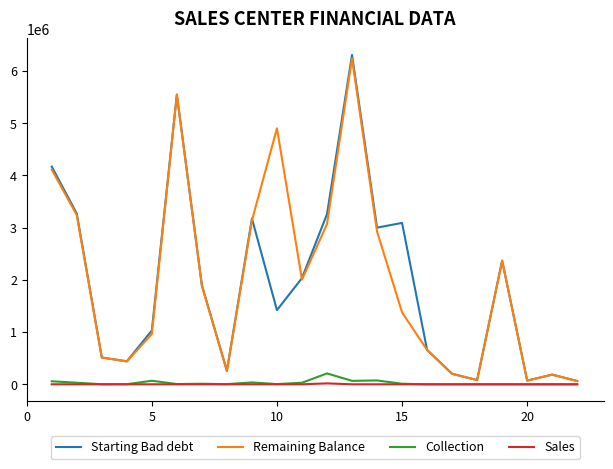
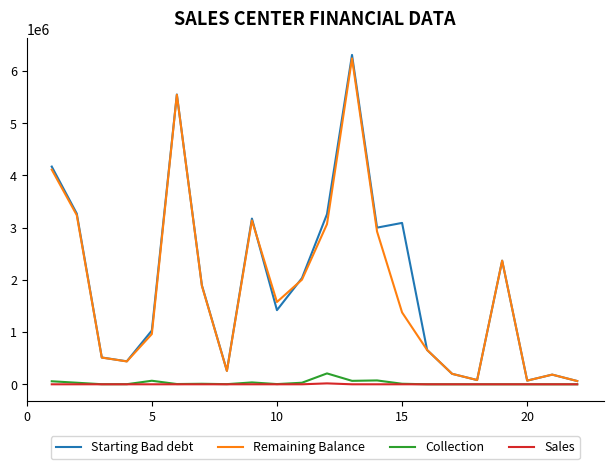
Remaining Balance, 10: 4900000 -> 1600000
